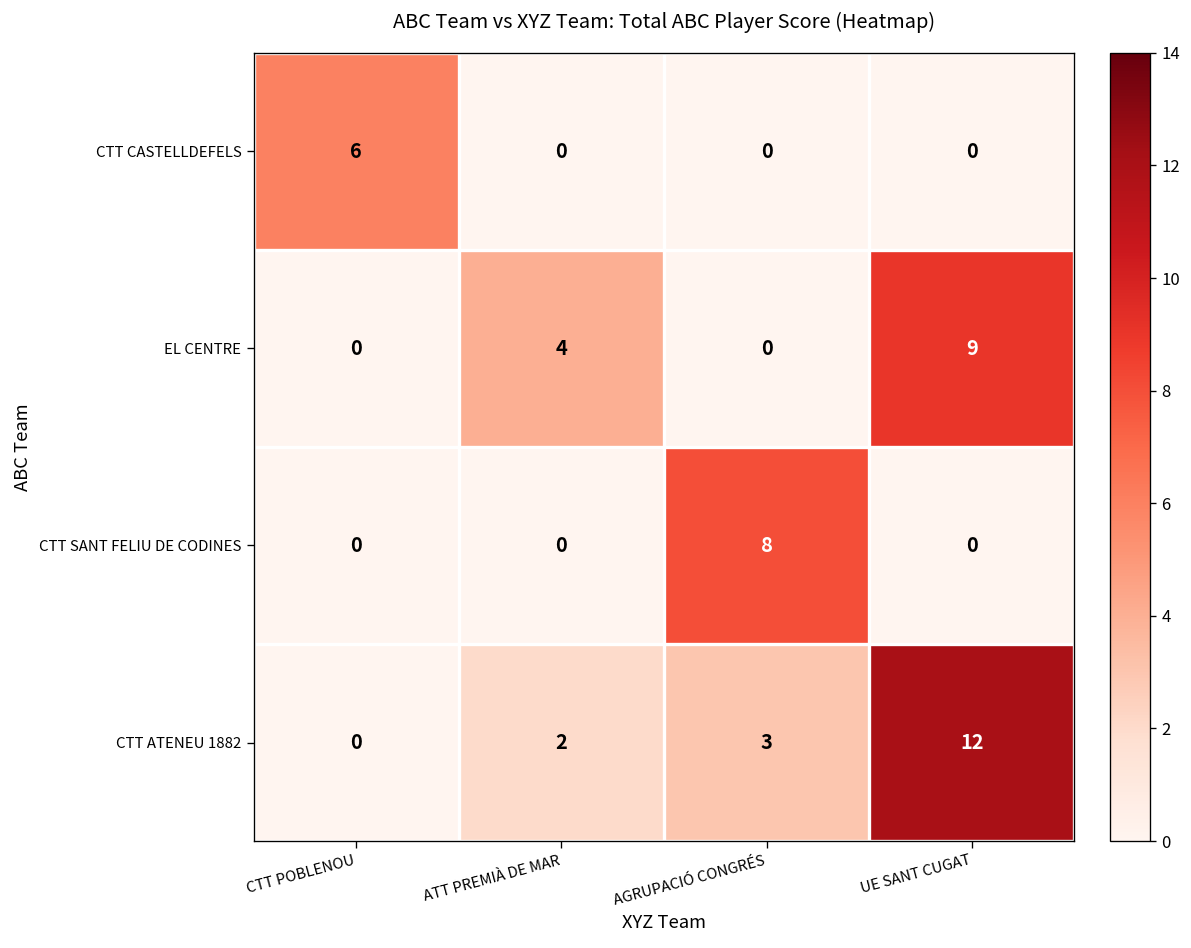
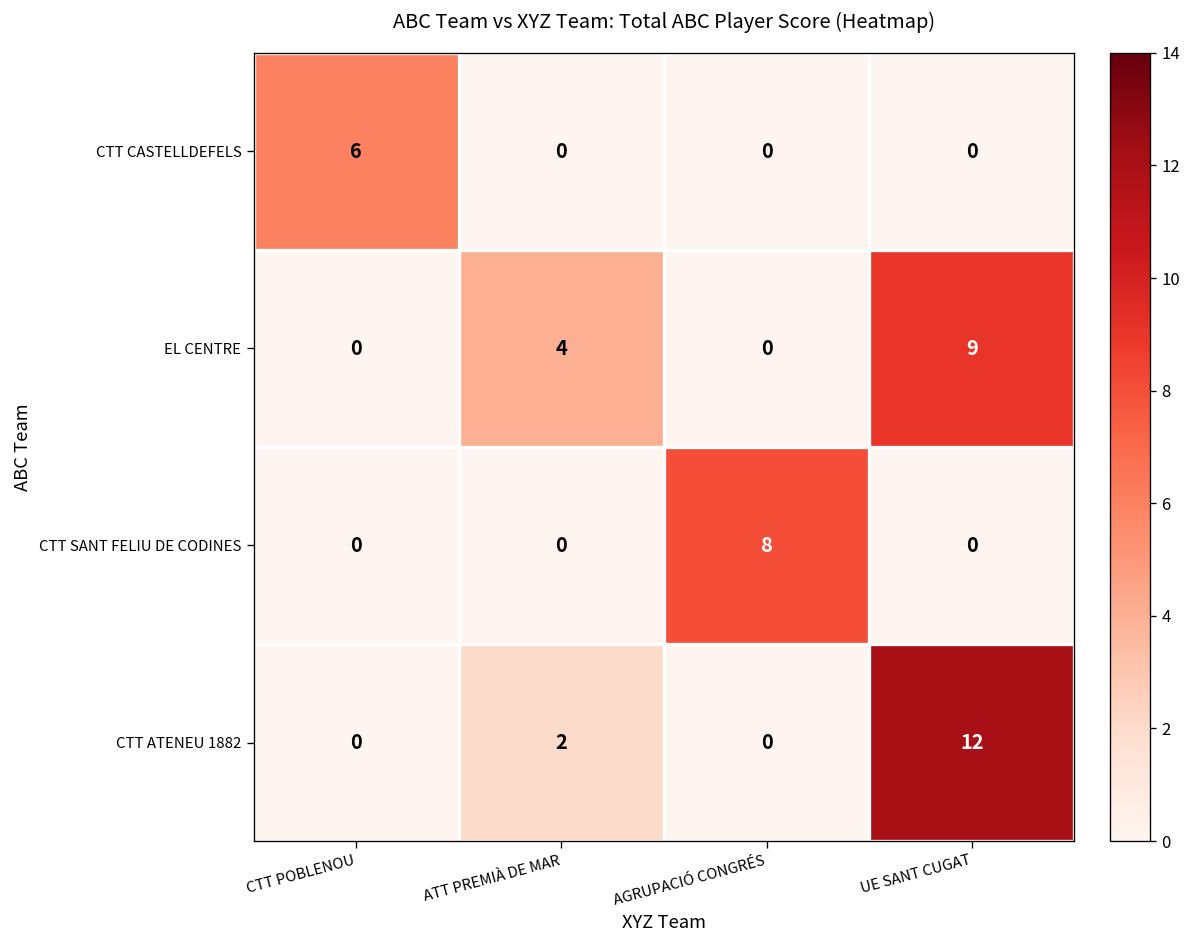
CTT ATENEU 1882, AGRUPACIÓ CONGRÉS: 3 -> 0
